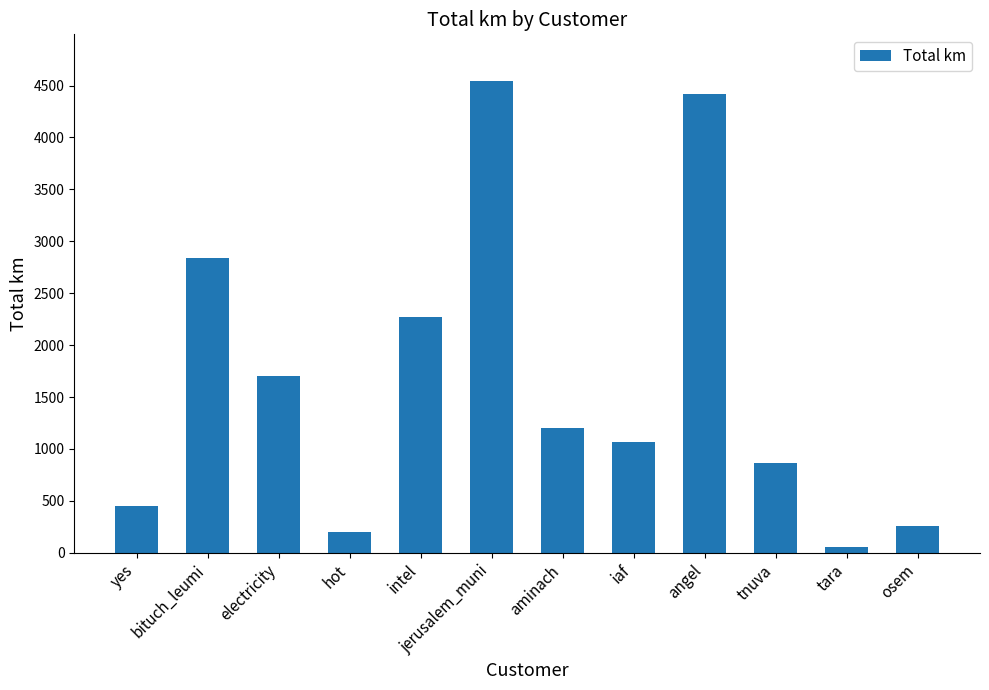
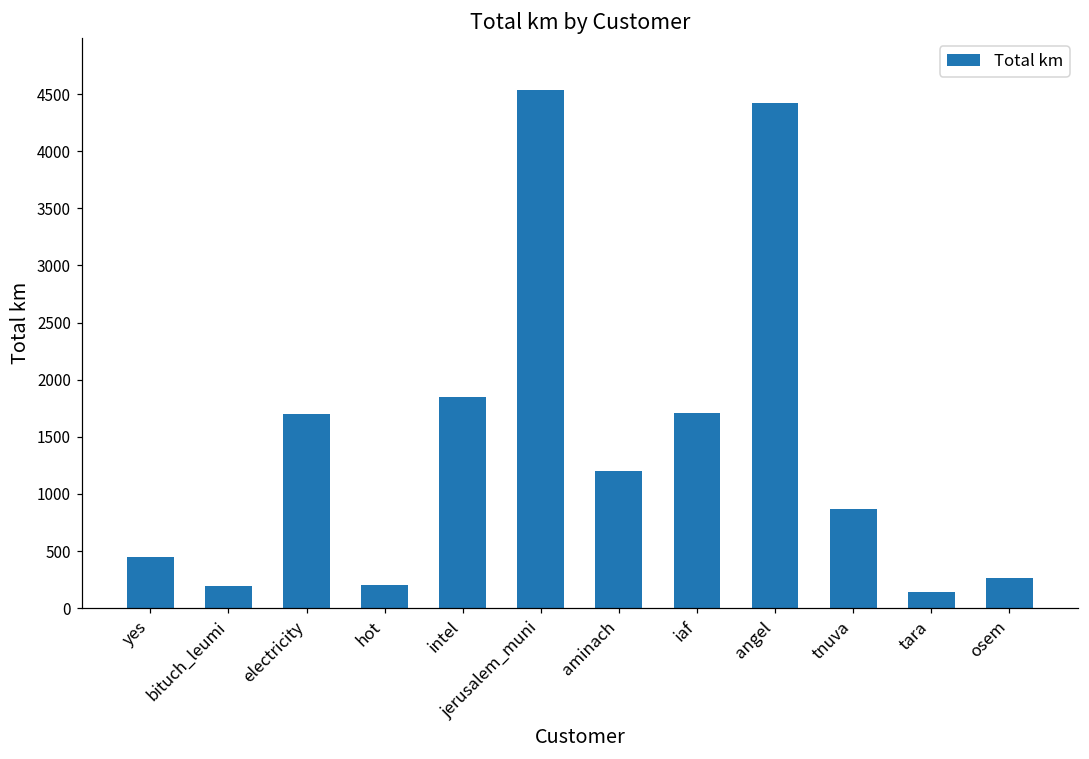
bituch_leumi: 2840 -> 190
intel: 2270 -> 1840
iaf: 1070 -> 1710
tara: 60 -> 140
